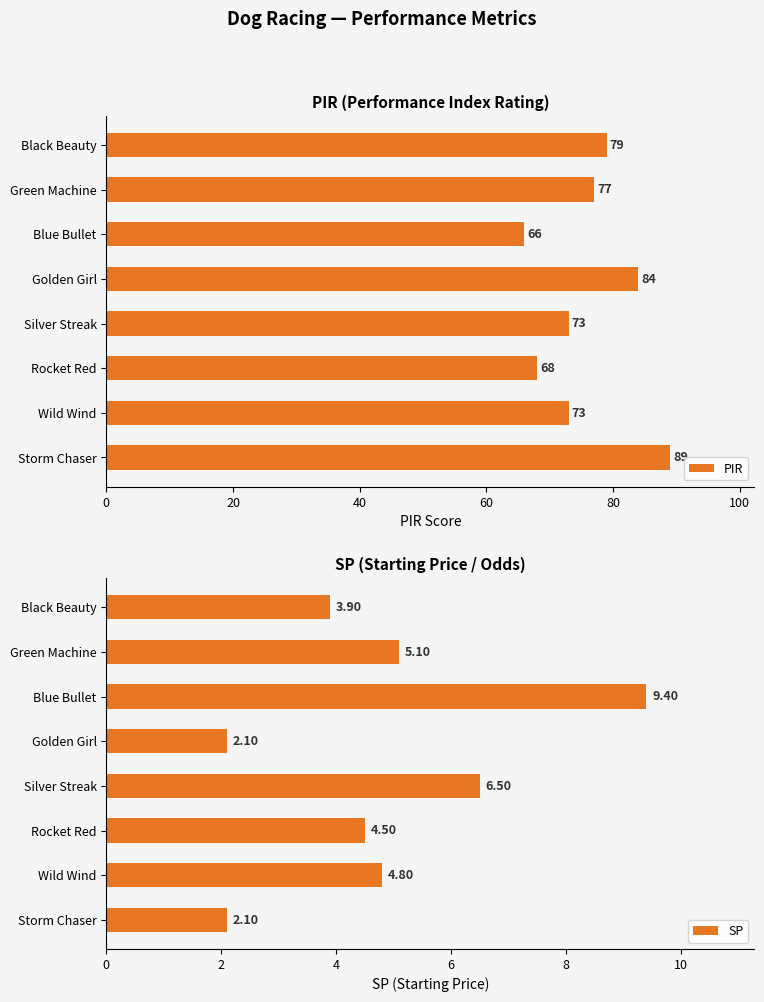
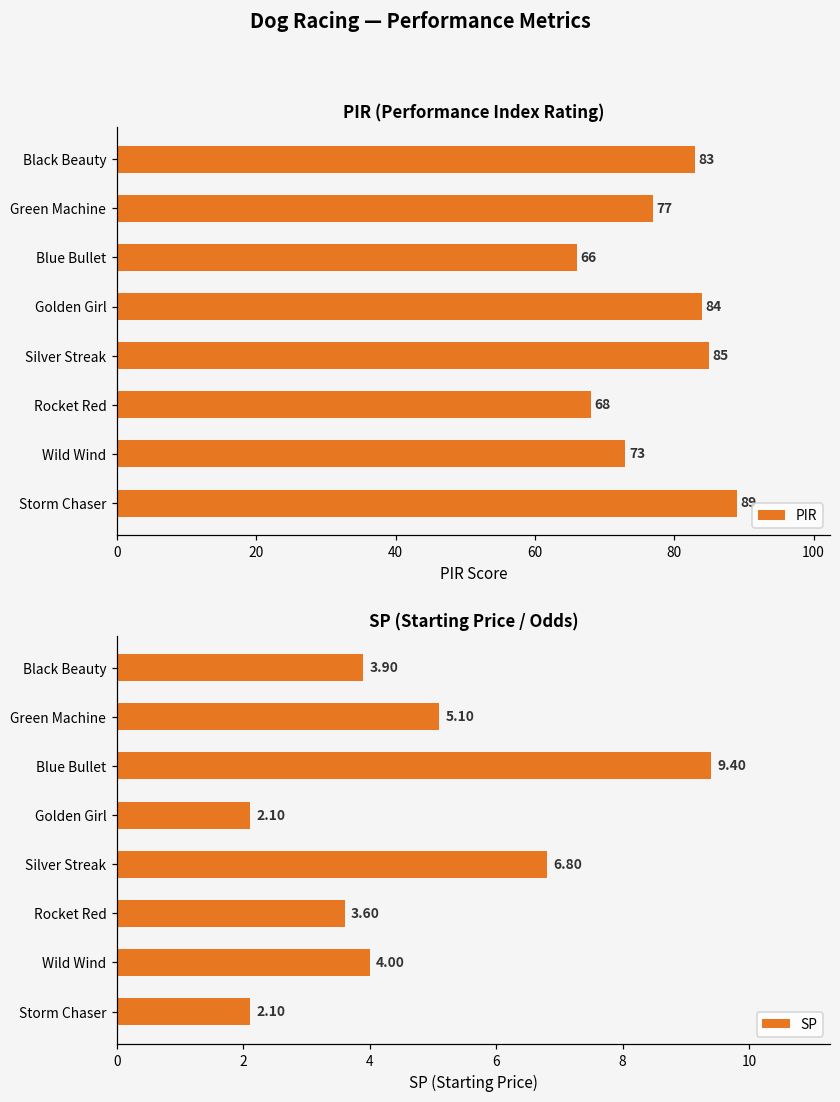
PIR (Performance Index Rating), Black Beauty: 79 -> 83
PIR (Performance Index Rating), Silver Streak: 73 -> 85
SP (Starting Price / Odds), Silver Streak: 6.50 -> 6.80
SP (Starting Price / Odds), Rocket Red: 4.50 -> 3.60
SP (Starting Price / Odds), Wild Wind: 4.80 -> 4.00
